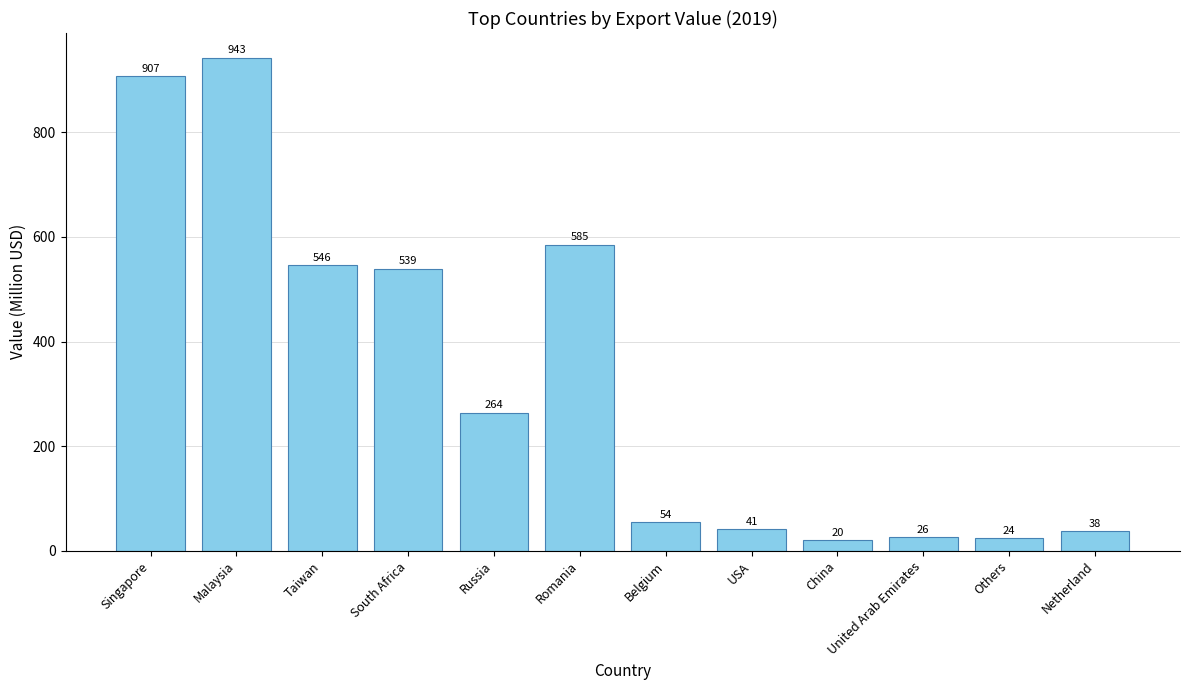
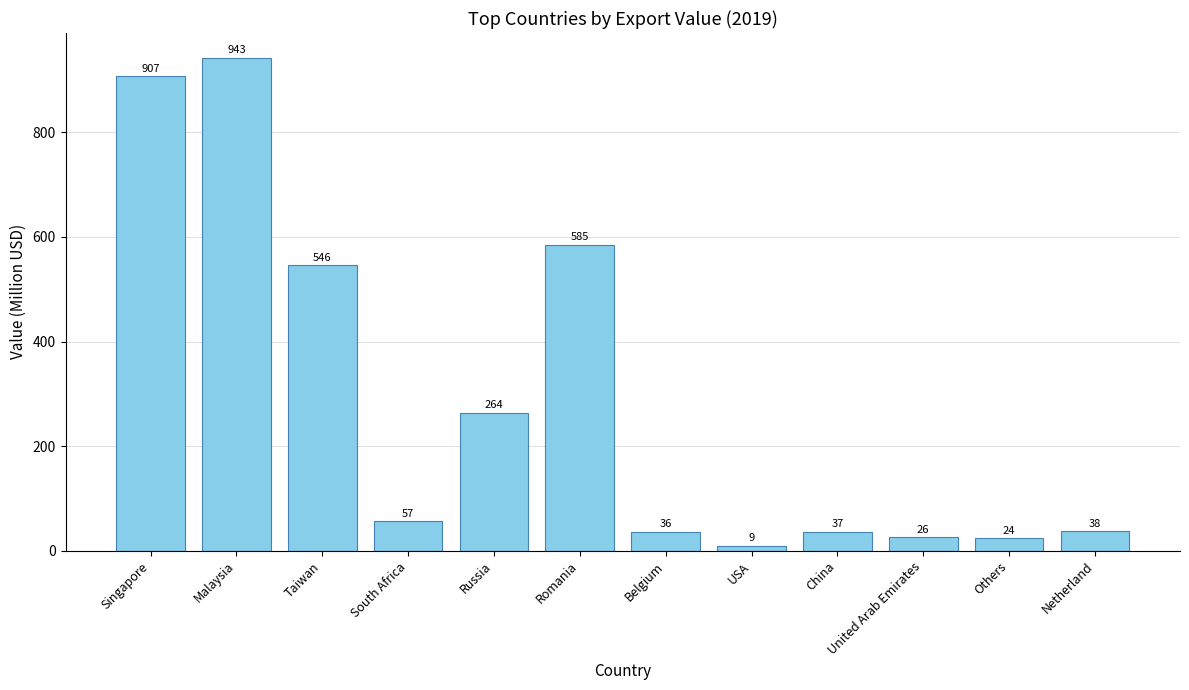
South Africa: 539 -> 57
Belgium: 54 -> 36
USA: 41 -> 9
China: 20 -> 37
